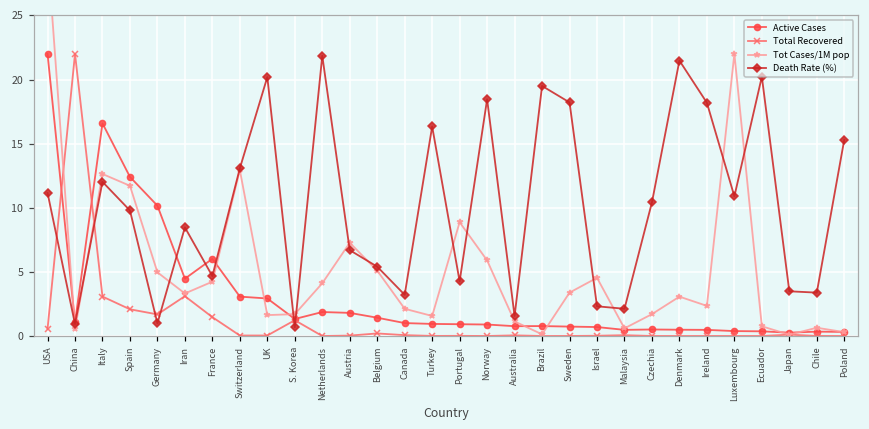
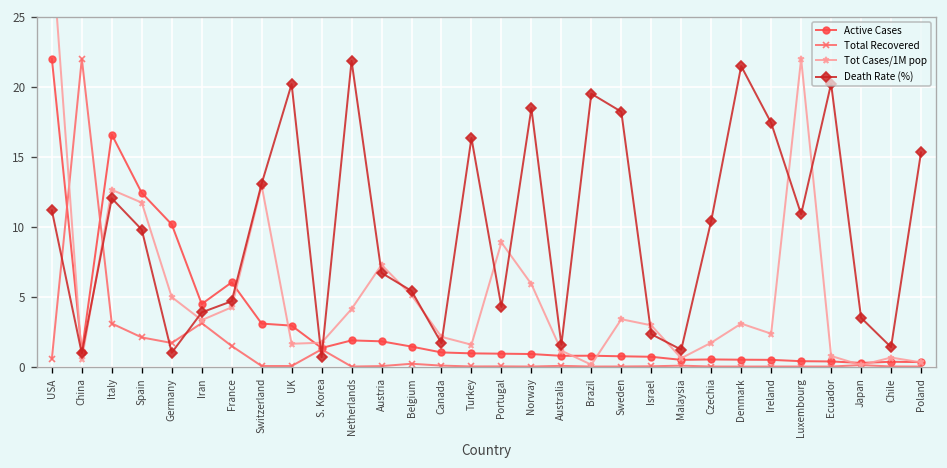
Death Rate (%), Iran: 8.5 -> 3.9
Death Rate (%), Canada: 3.2 -> 1.7
Tot Cases/1M pop, Israel: 4.5 -> 2.9
Death Rate (%), Malaysia: 2.1 -> 1.2
Death Rate (%), Ireland: 18.2 -> 17.4
Death Rate (%), Chile: 3.4 -> 1.4
